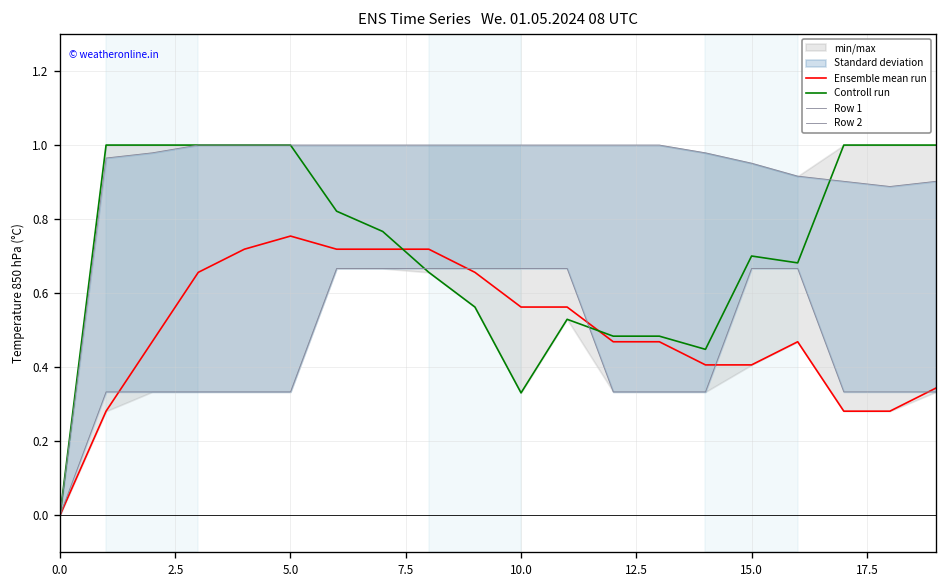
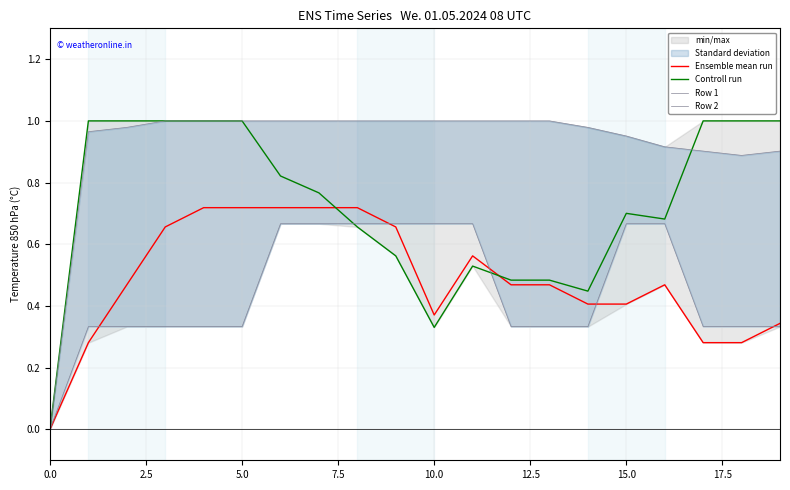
Ensemble mean run, 5.0: 0.75 -> 0.72
Ensemble mean run, 10.0: 0.56 -> 0.37
